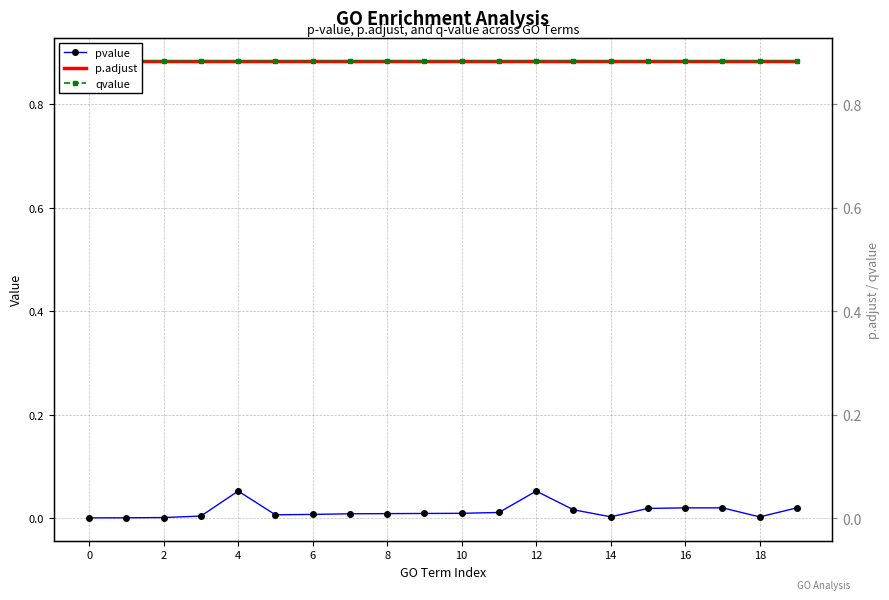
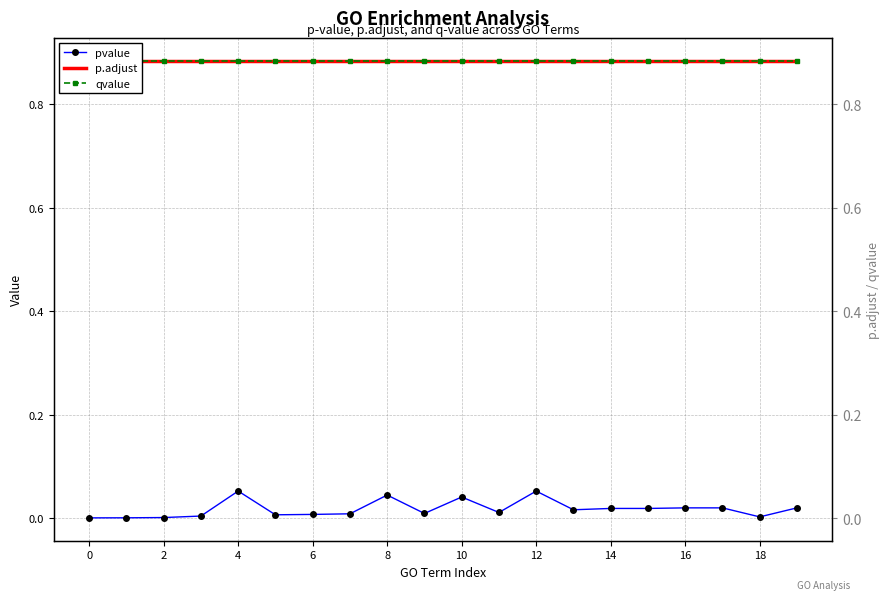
pvalue, 8: 0.01 -> 0.05
pvalue, 10: 0.01 -> 0.04
pvalue, 14: 0.00 -> 0.02
